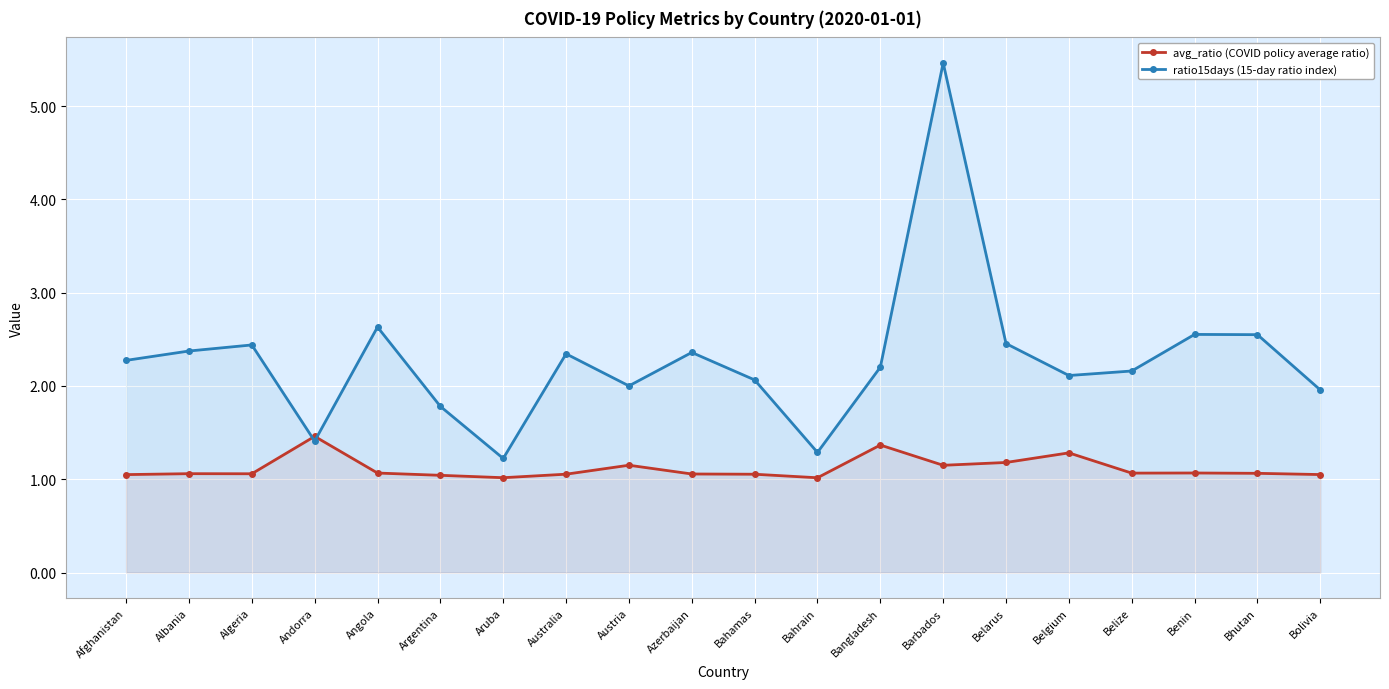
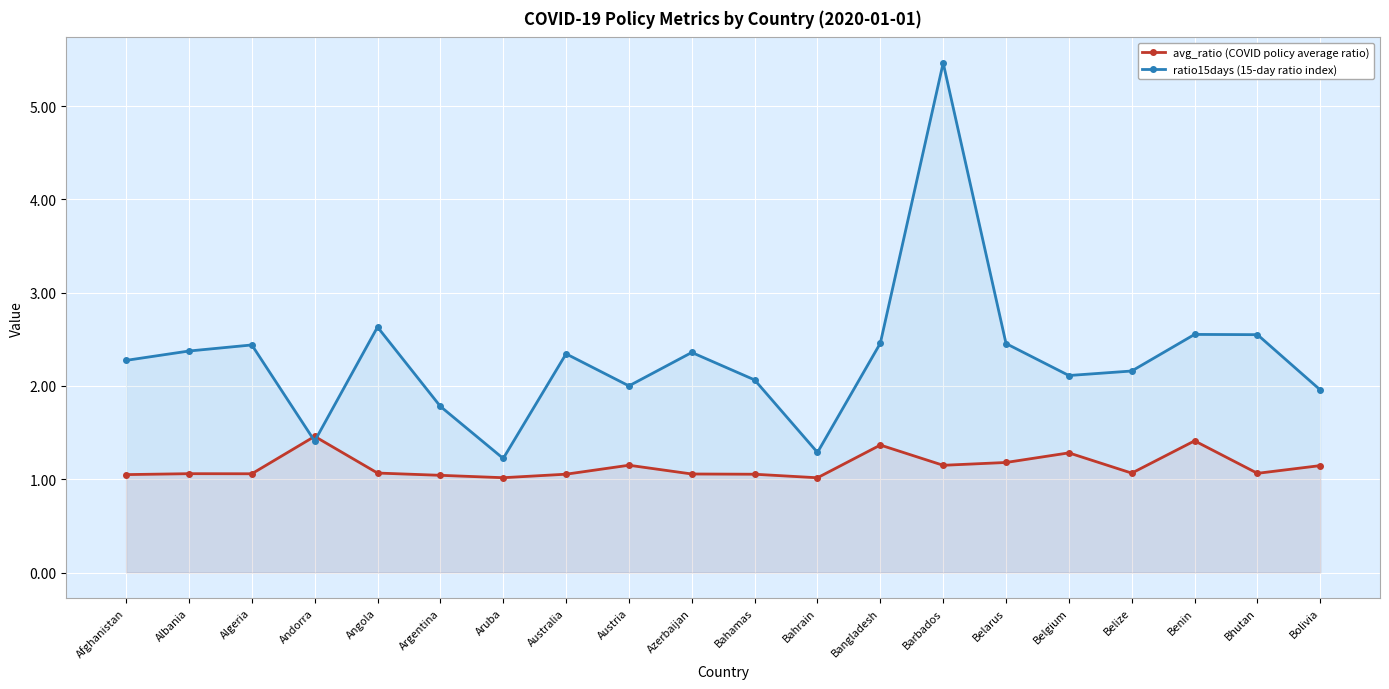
ratio15days (15-day ratio index), Bangladesh: 2.2 -> 2.5
avg_ratio (COVID policy average ratio), Benin: 1.1 -> 1.4
avg_ratio (COVID policy average ratio), Bolivia: 1.0 -> 1.1
